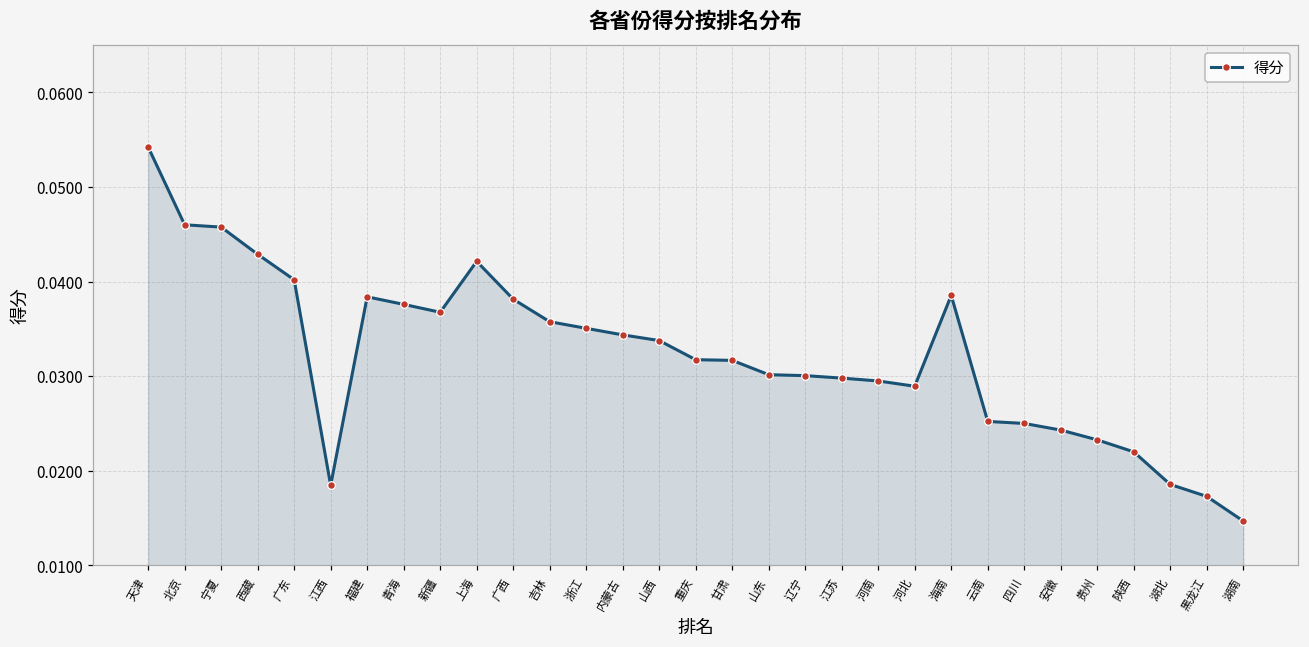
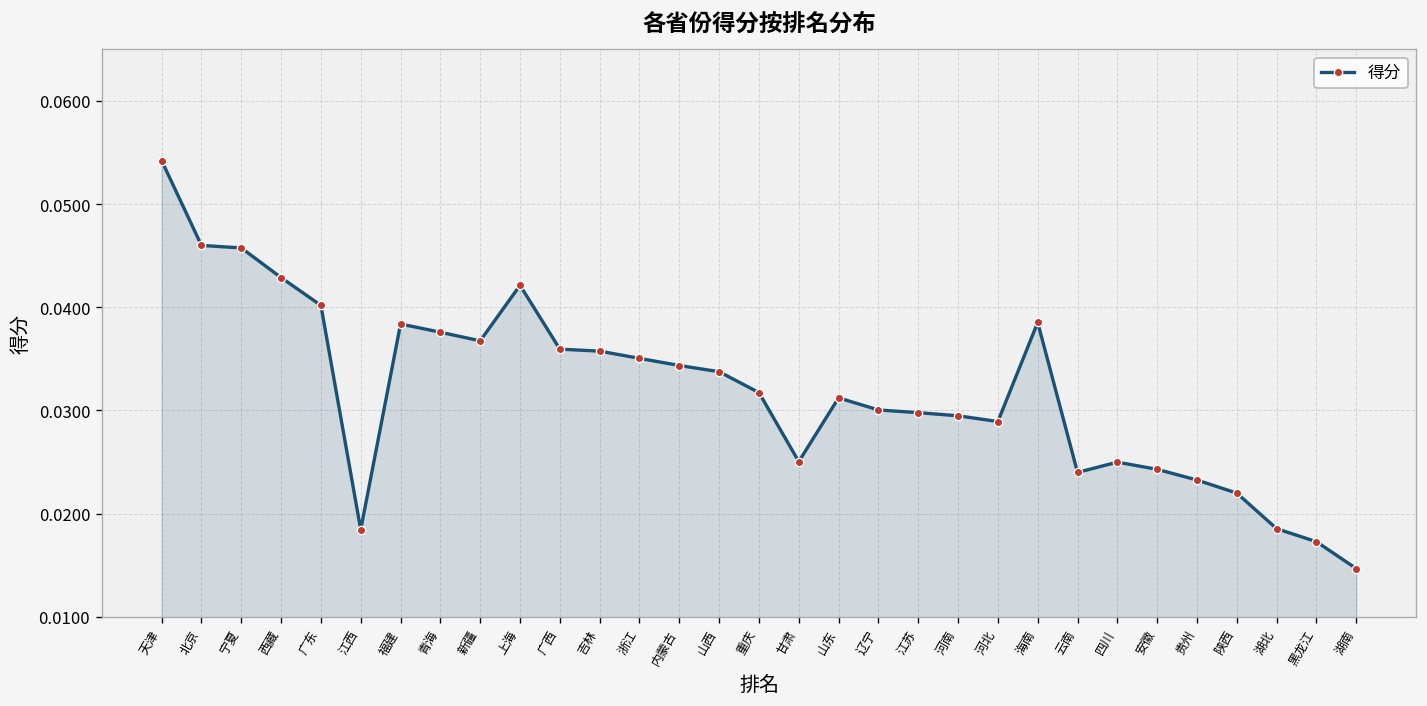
广西: 0.038 -> 0.036
甘肃: 0.032 -> 0.025
山东: 0.030 -> 0.031
云南: 0.025 -> 0.024
